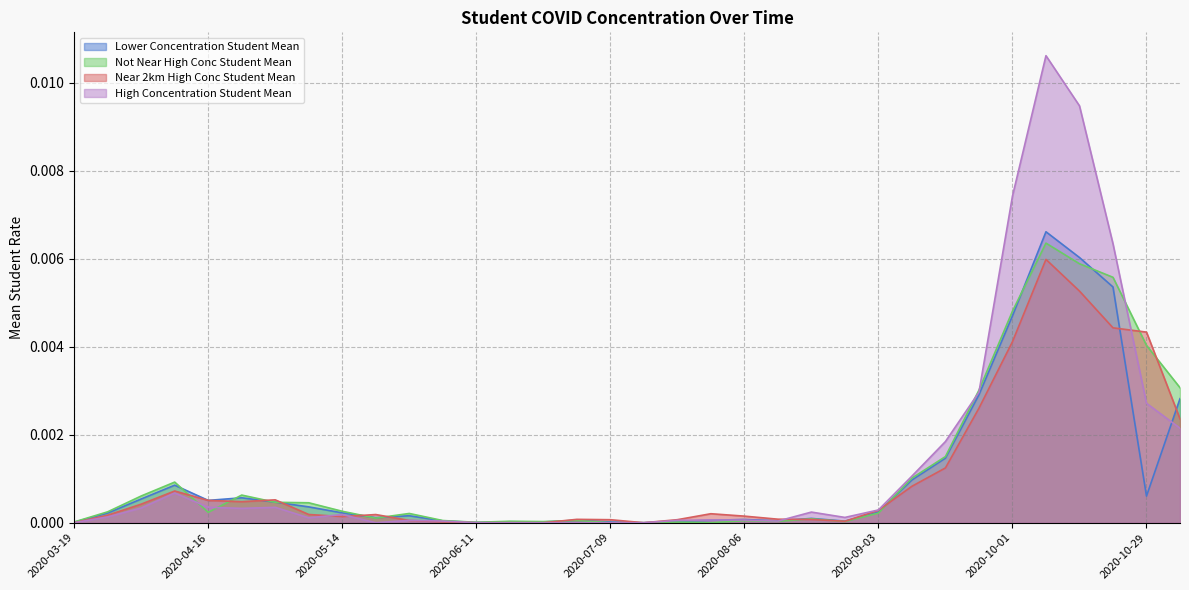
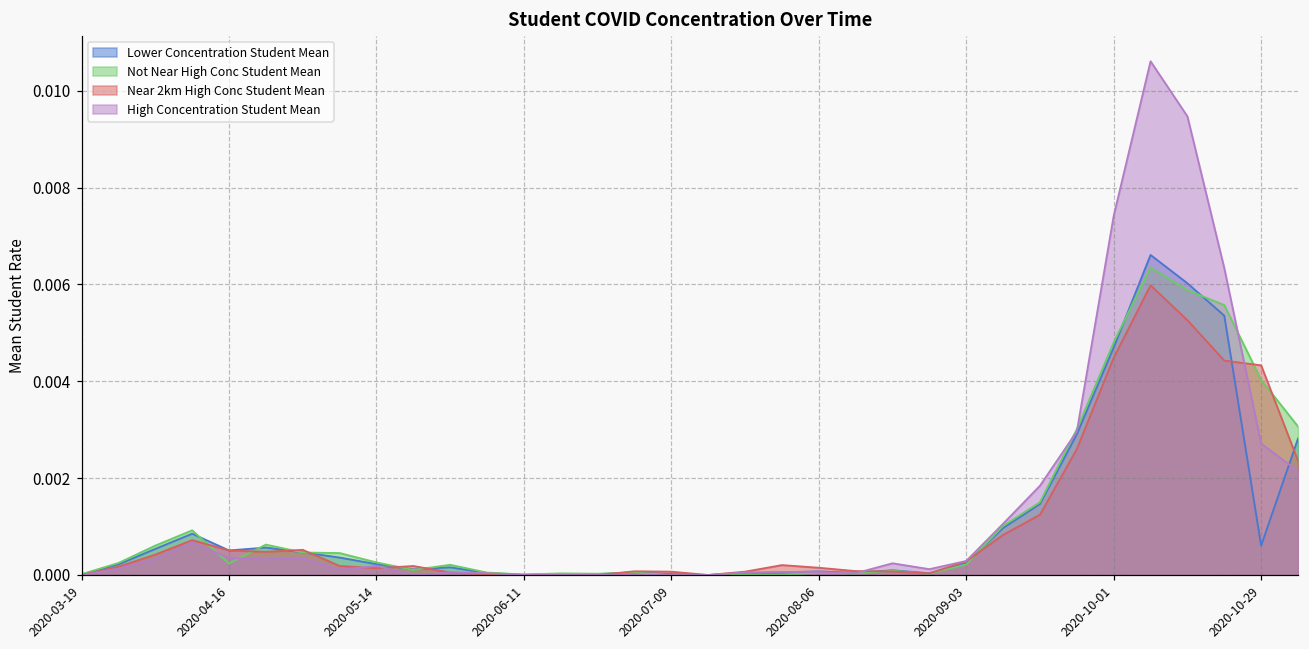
Near 2km High Conc Student Mean, 2020-10-01: 0.0041 -> 0.0045
